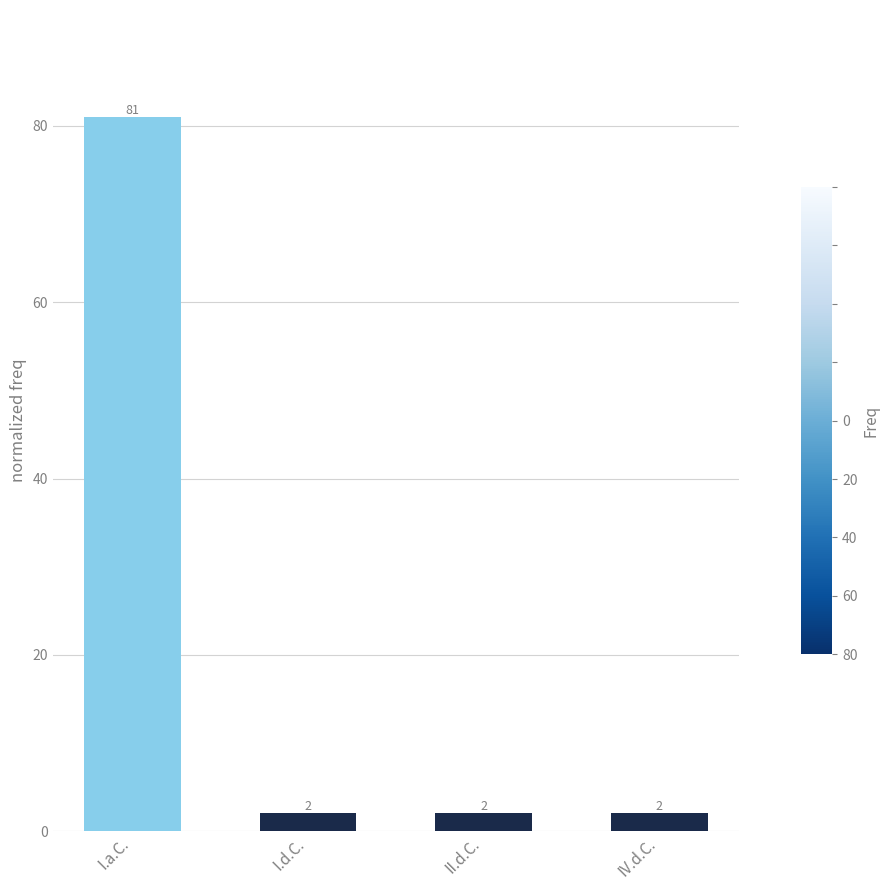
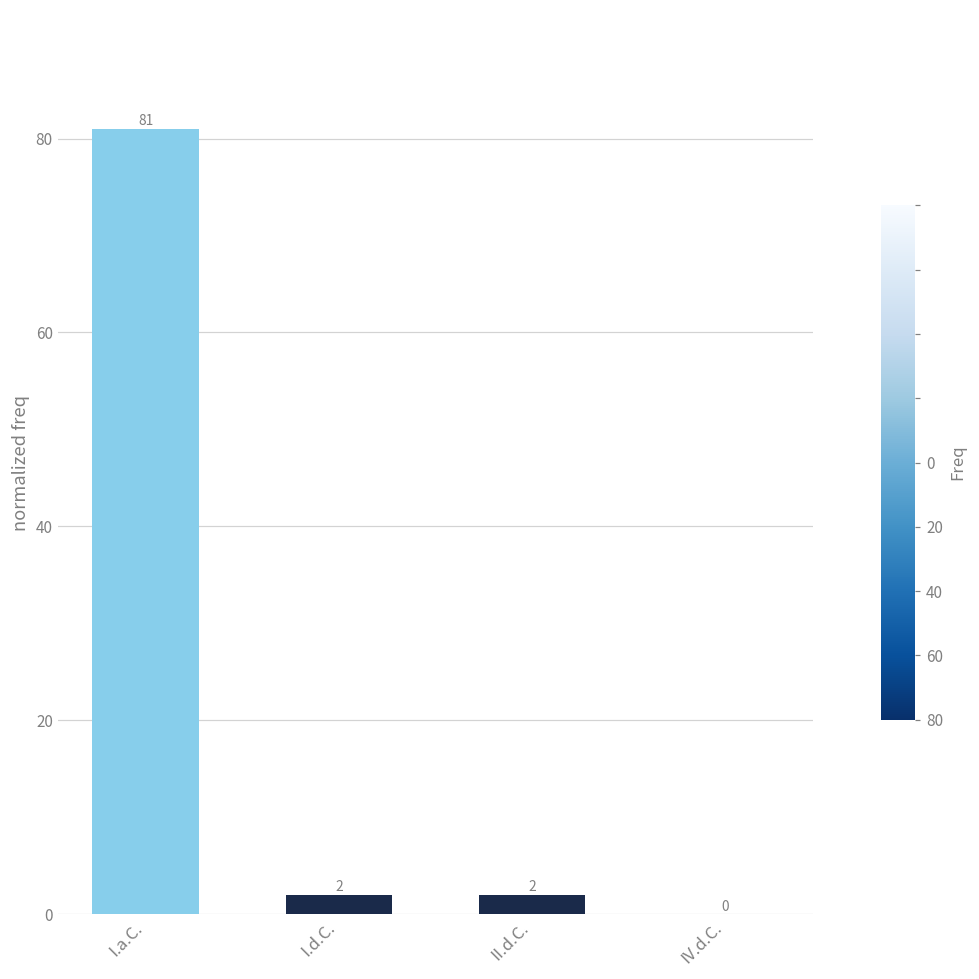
IV.d.C.: 2 -> 0
